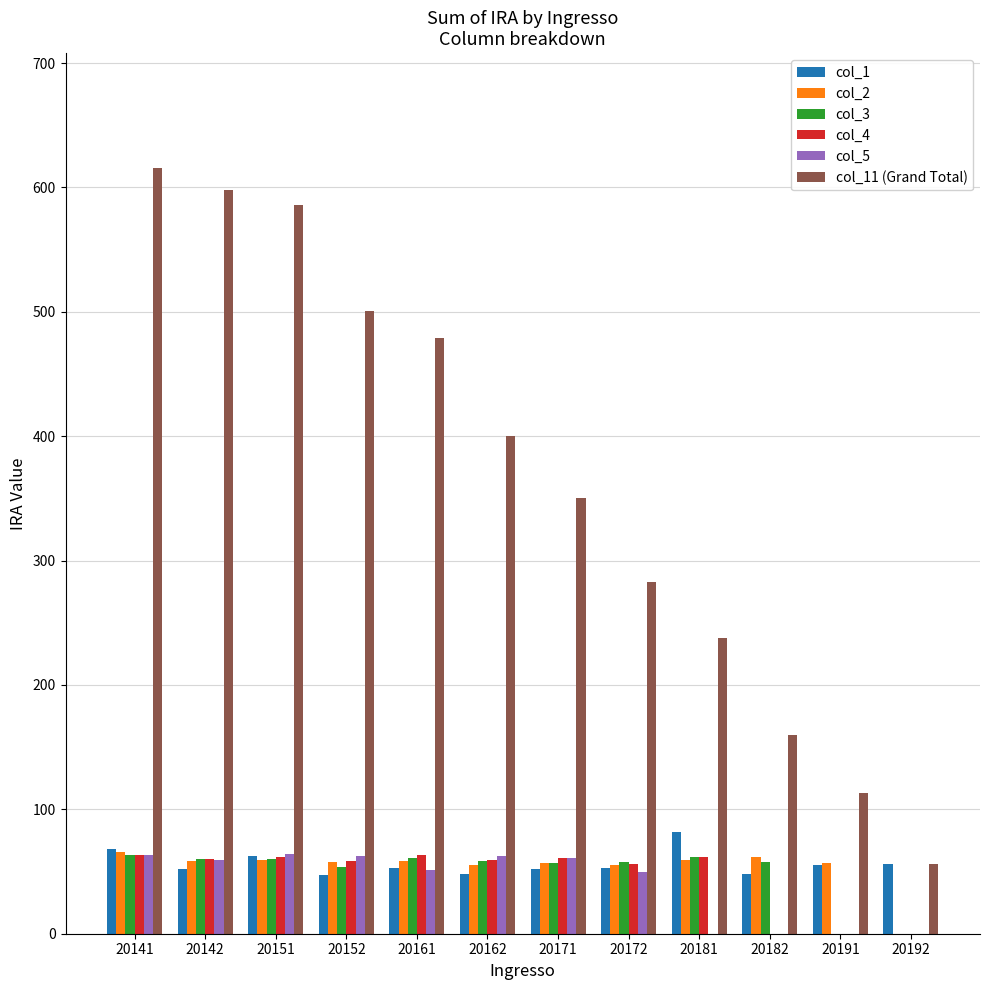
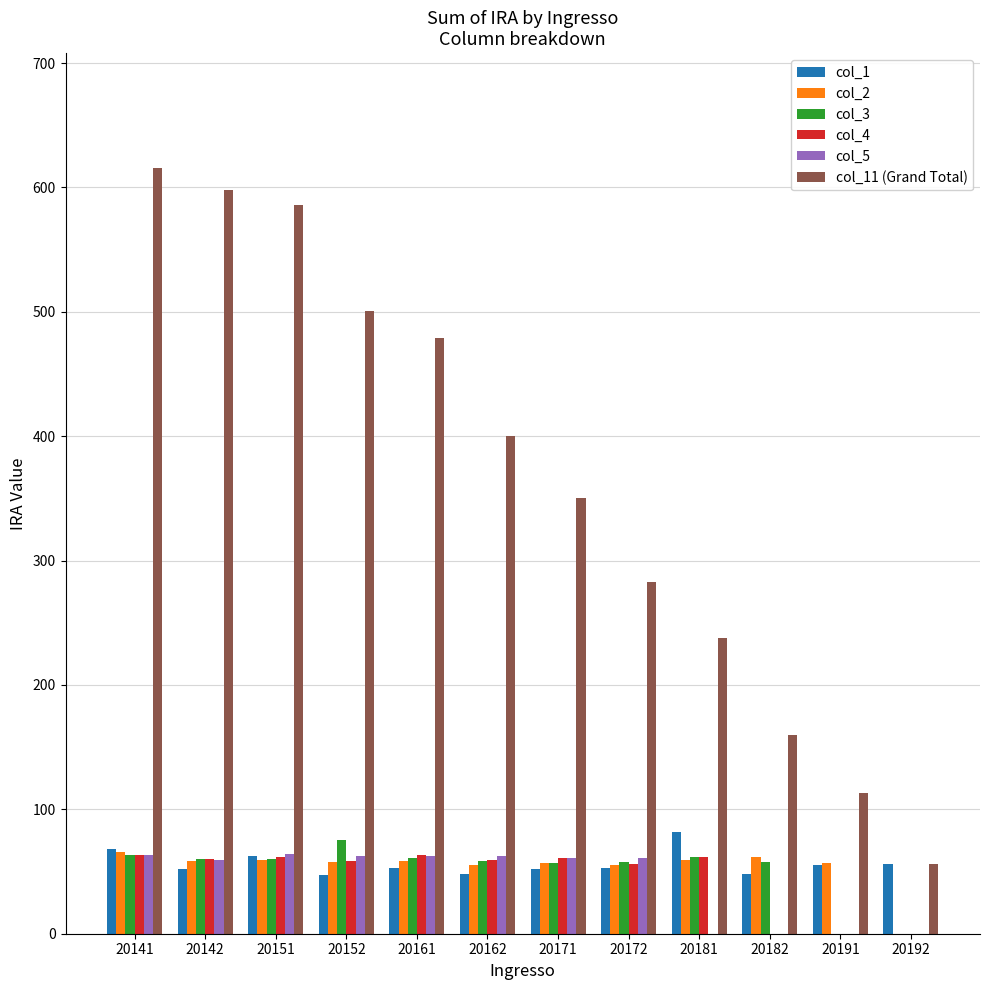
col_3, 20152: 54 -> 75
col_5, 20161: 51 -> 63
col_5, 20172: 49 -> 61
